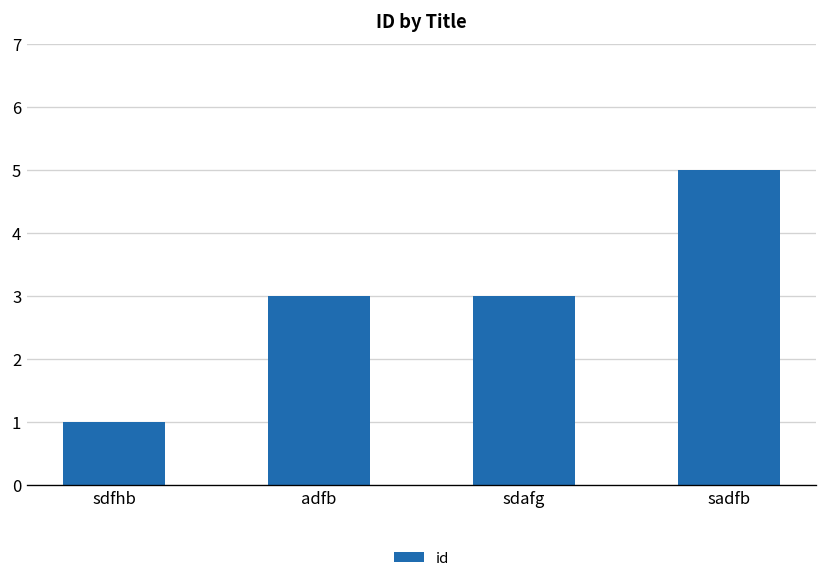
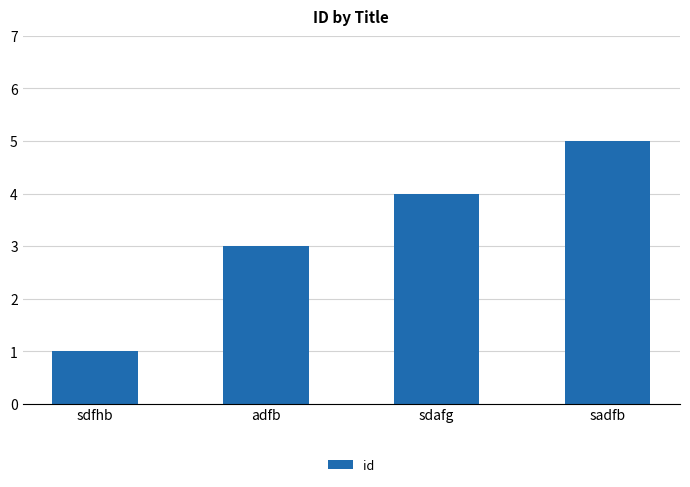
sdafg: 3 -> 4
